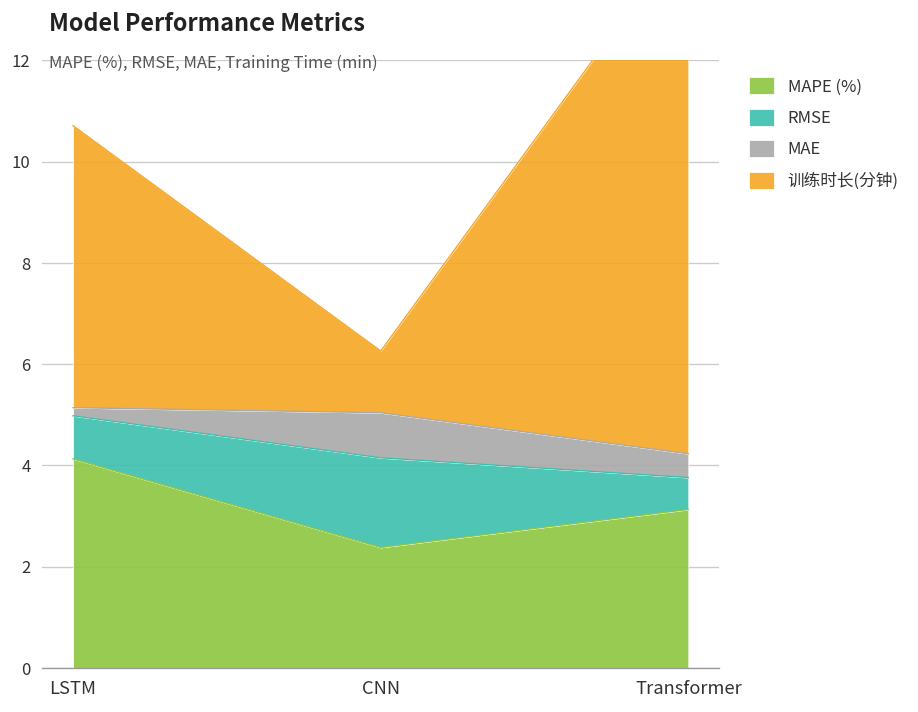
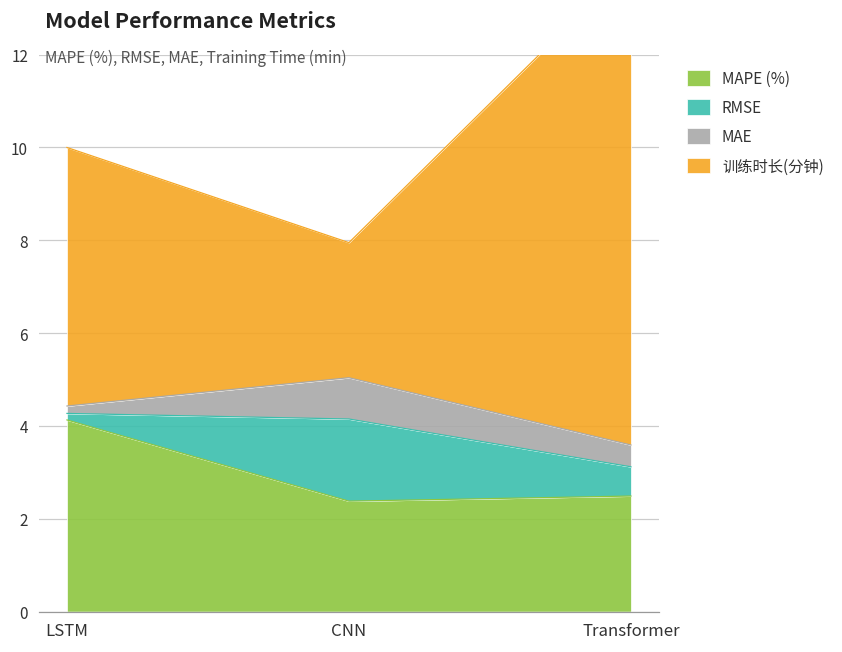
RMSE, LSTM: 0.8 -> 0.1
训练时长(分钟), CNN: 1.2 -> 2.9
MAPE (%), Transformer: 3.1 -> 2.5
